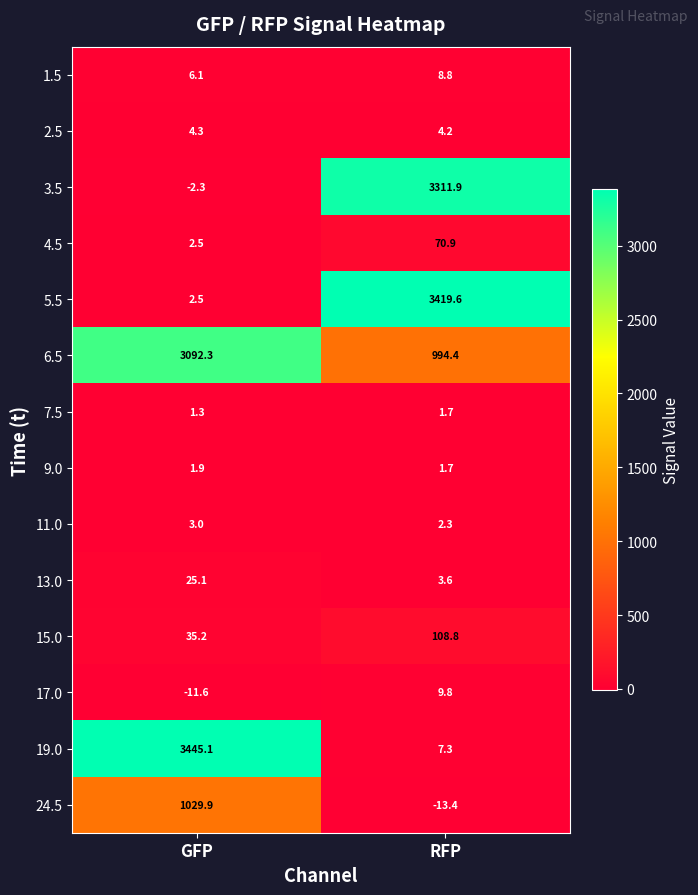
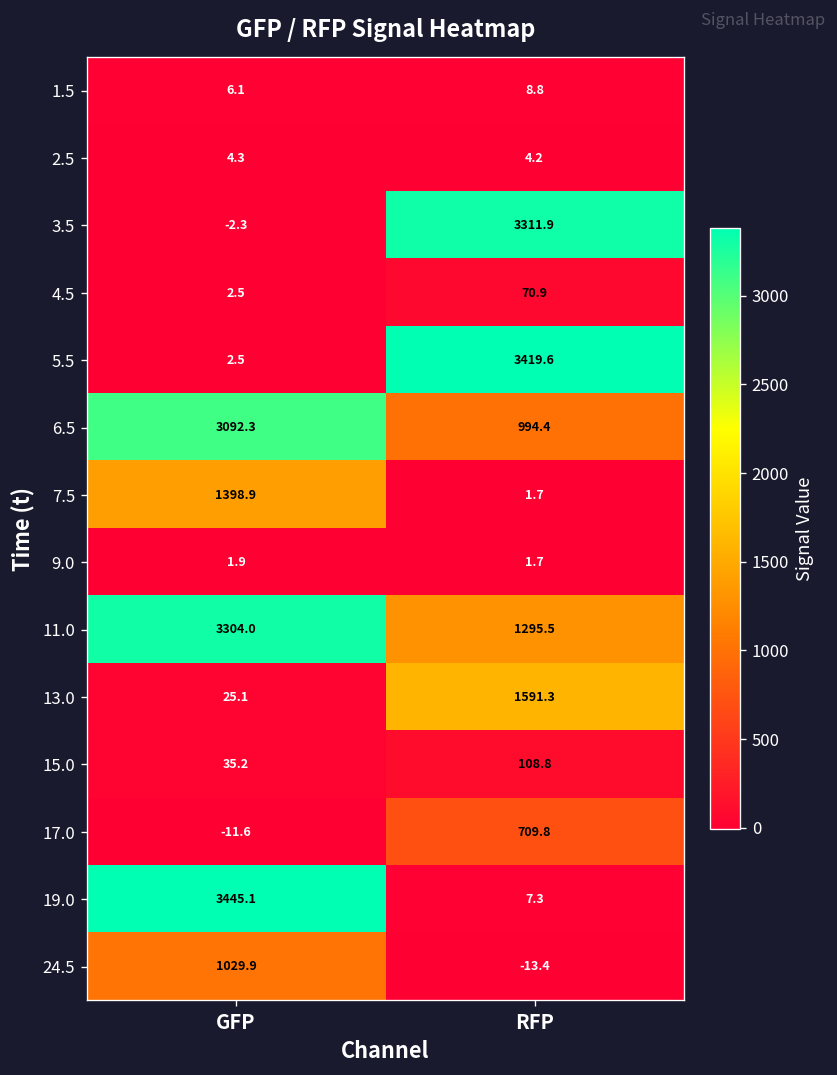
7.5, GFP: 1.3 -> 1398.9
11.0, GFP: 3.0 -> 3304.0
11.0, RFP: 2.3 -> 1295.5
13.0, RFP: 3.6 -> 1591.3
17.0, RFP: 9.8 -> 709.8
